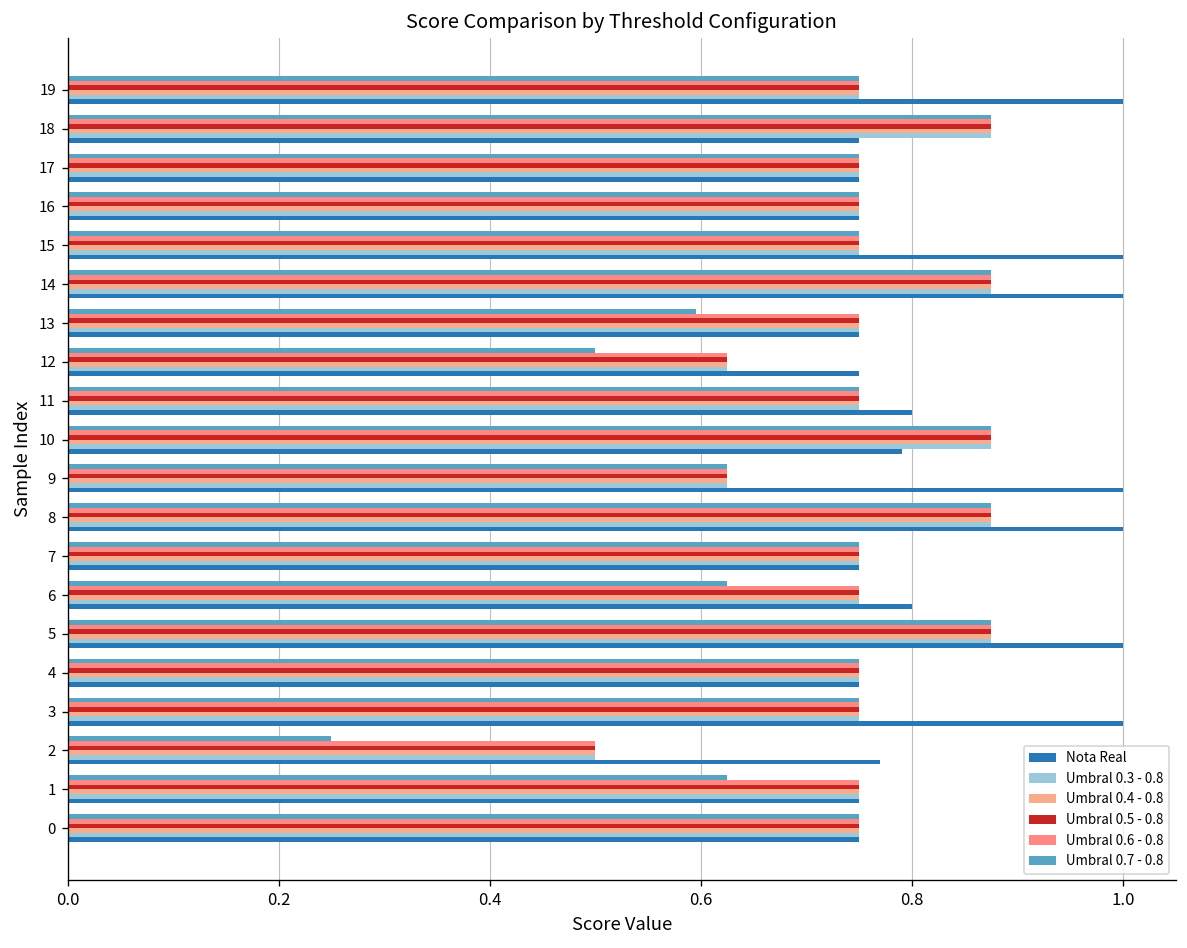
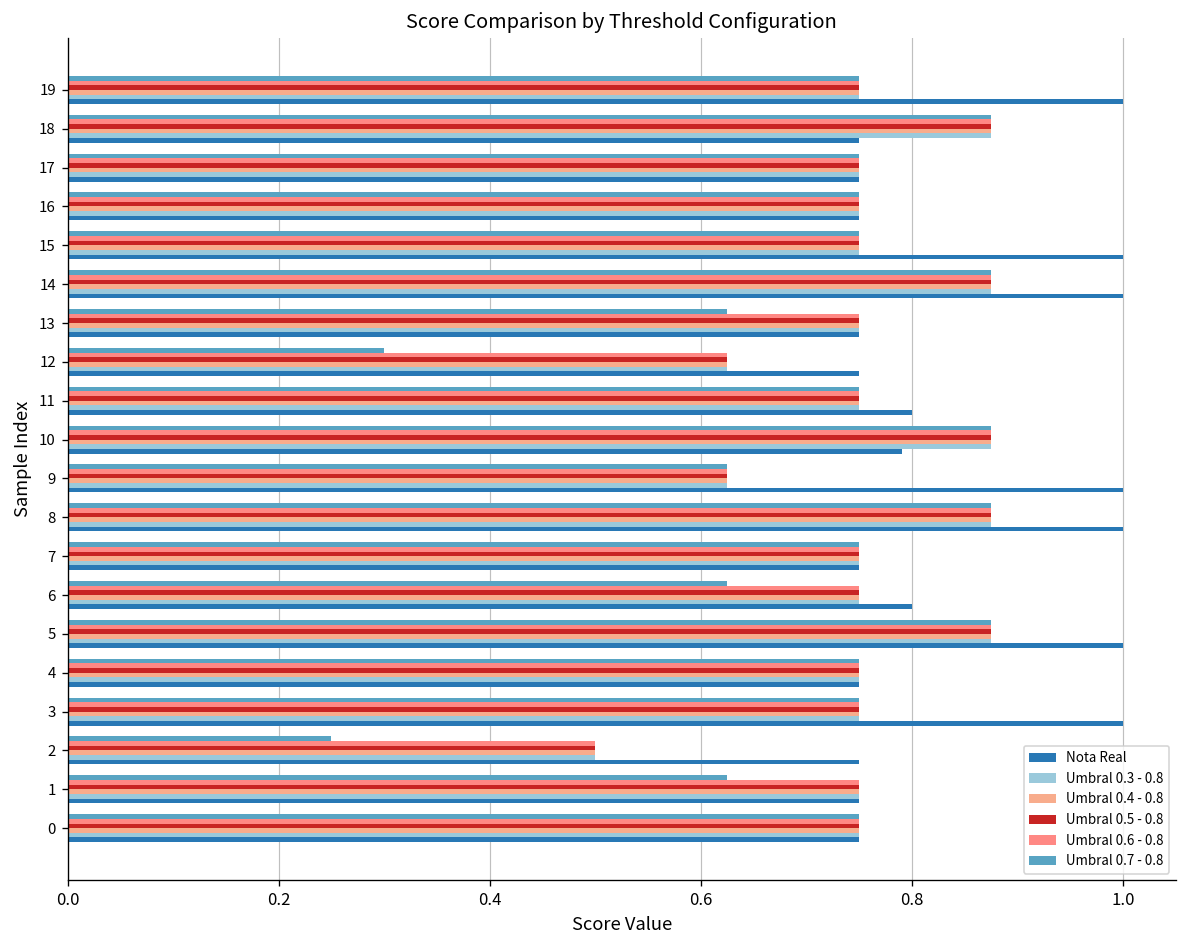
Umbral 0.7 - 0.8, 13: 0.60 -> 0.63
Umbral 0.7 - 0.8, 12: 0.5 -> 0.3
Nota Real, 2: 0.77 -> 0.75
